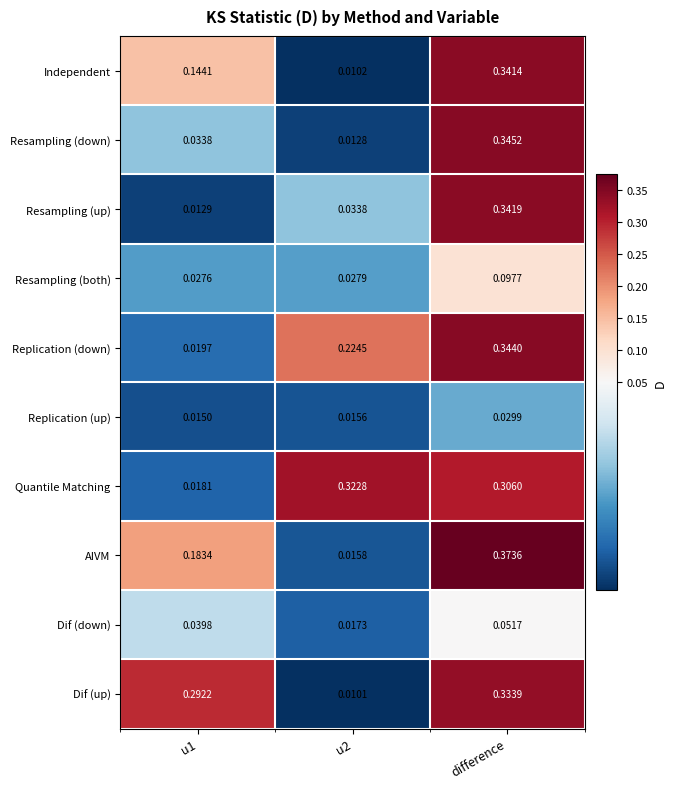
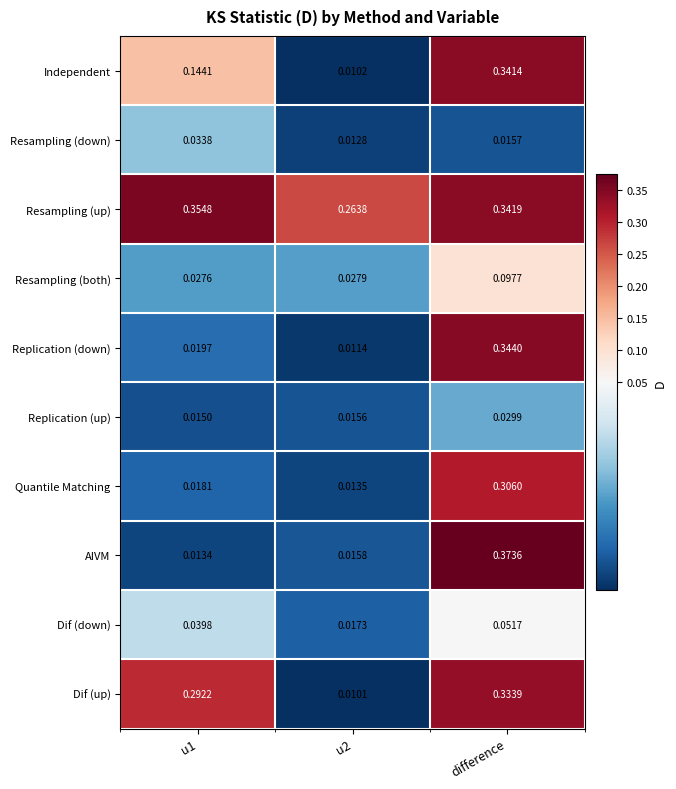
Resampling (down), difference: 0.3452 -> 0.0157
Resampling (up), u1: 0.0129 -> 0.3548
Resampling (up), u2: 0.0338 -> 0.2638
Replication (down), u2: 0.2245 -> 0.0114
Quantile Matching, u2: 0.3228 -> 0.0135
AIVM, u1: 0.1834 -> 0.0134
